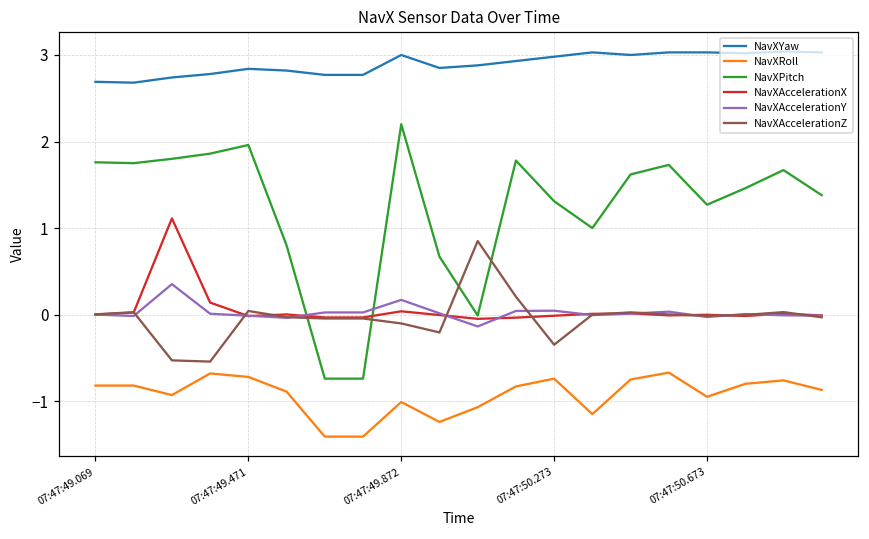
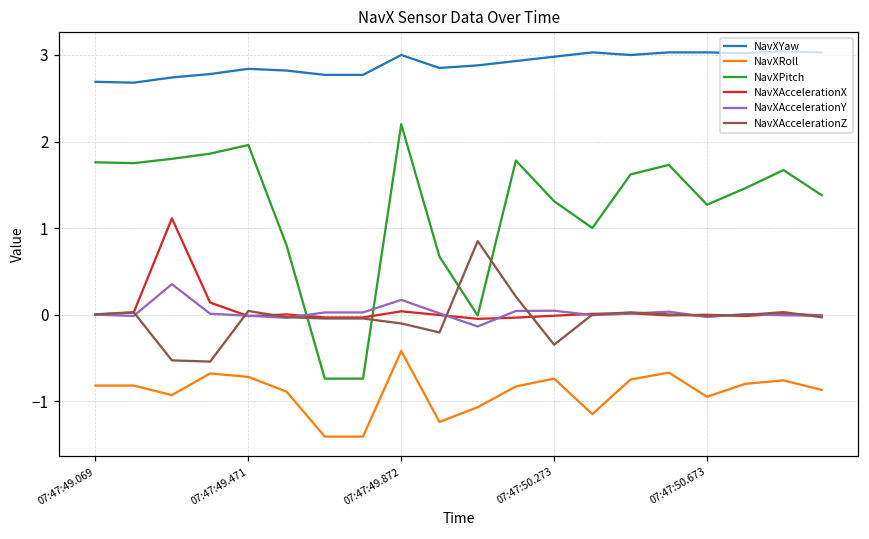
NavXRoll, 07:47:49.872: -1.0 -> -0.4
